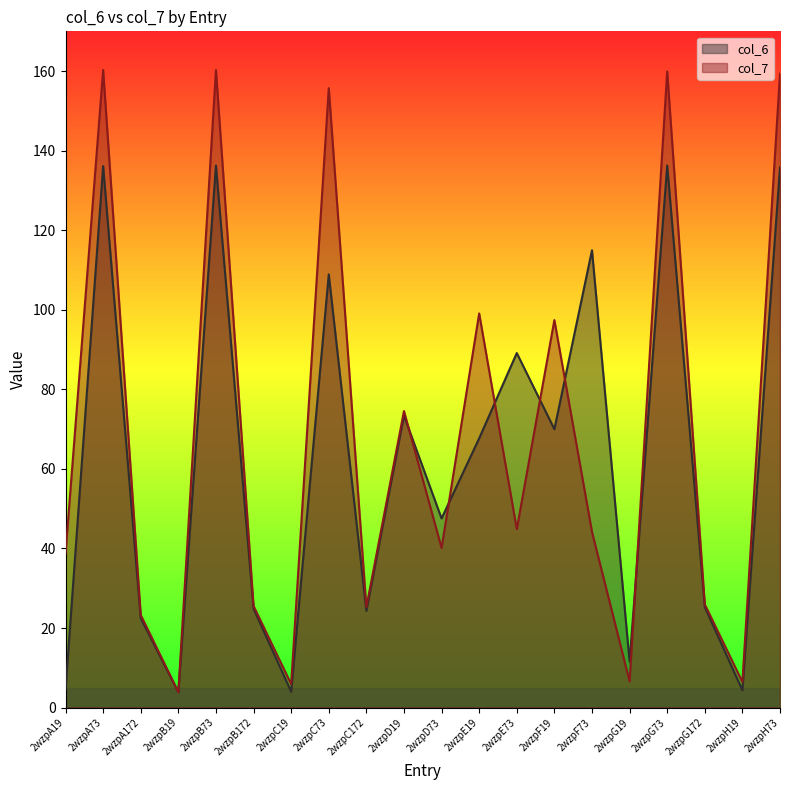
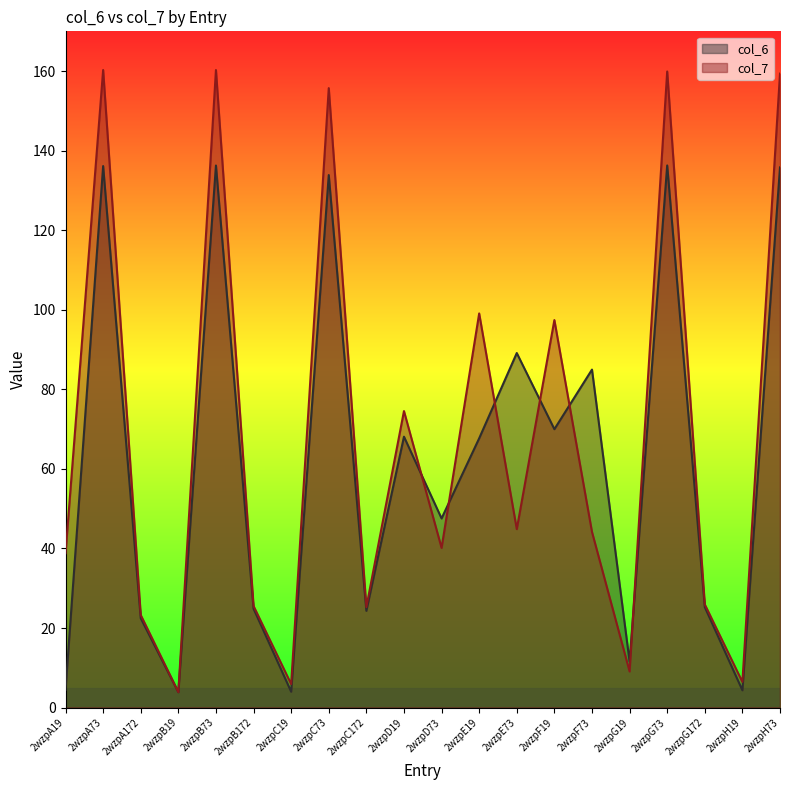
col_6, 2wzpC73: 109 -> 134
col_6, 2wzpD19: 73 -> 68
col_6, 2wzpF73: 115 -> 85
col_7, 2wzpG19: 7 -> 9
